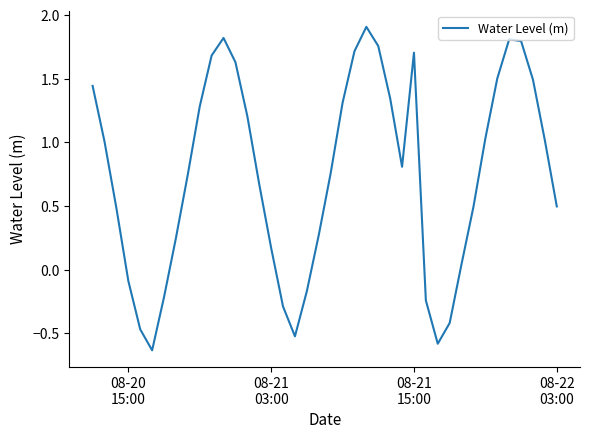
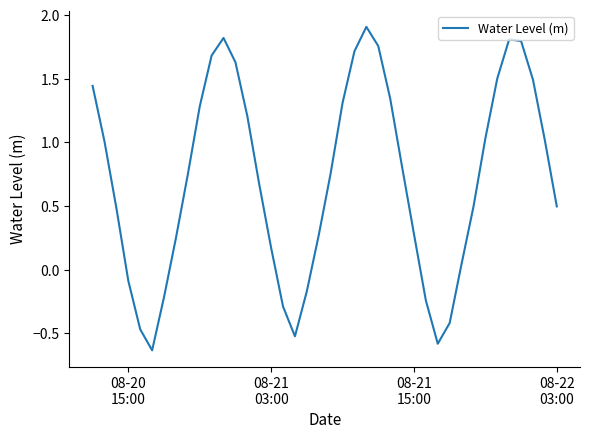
08-21 15:00: 1.71 -> 0.28
